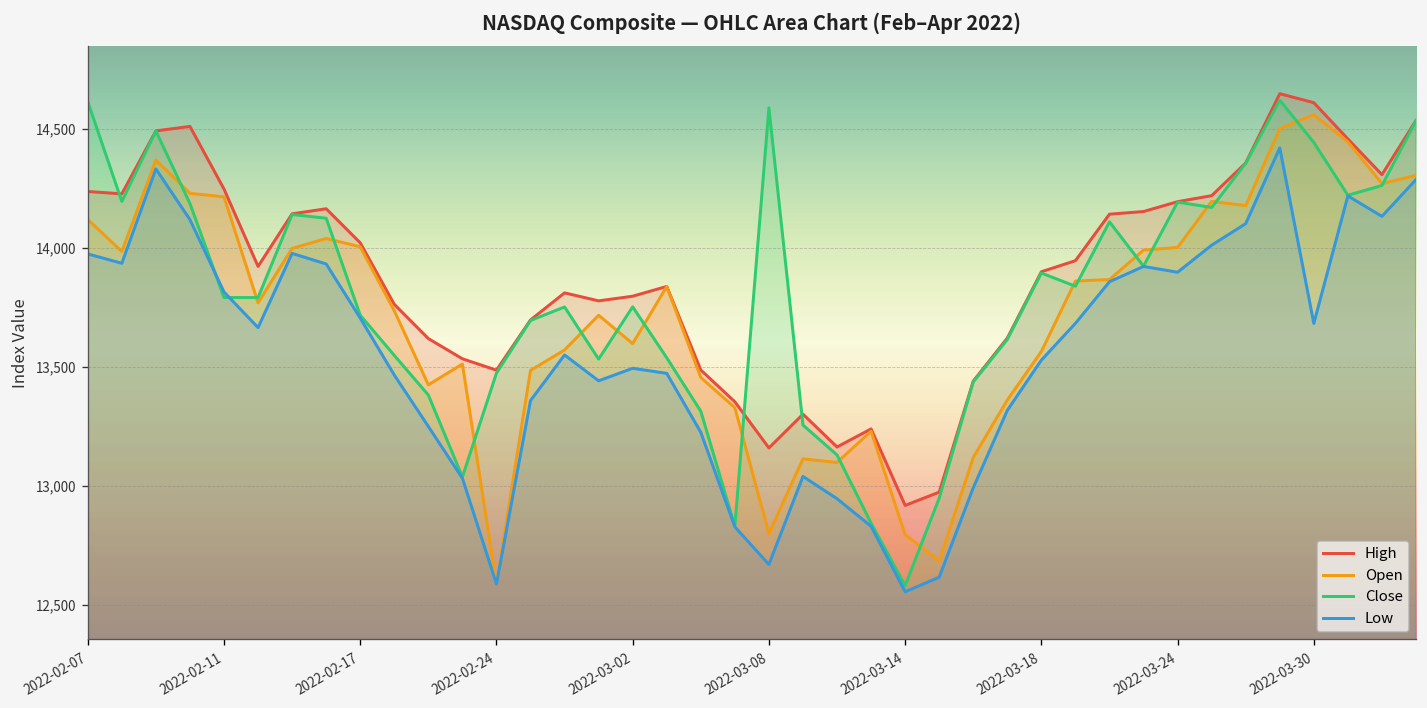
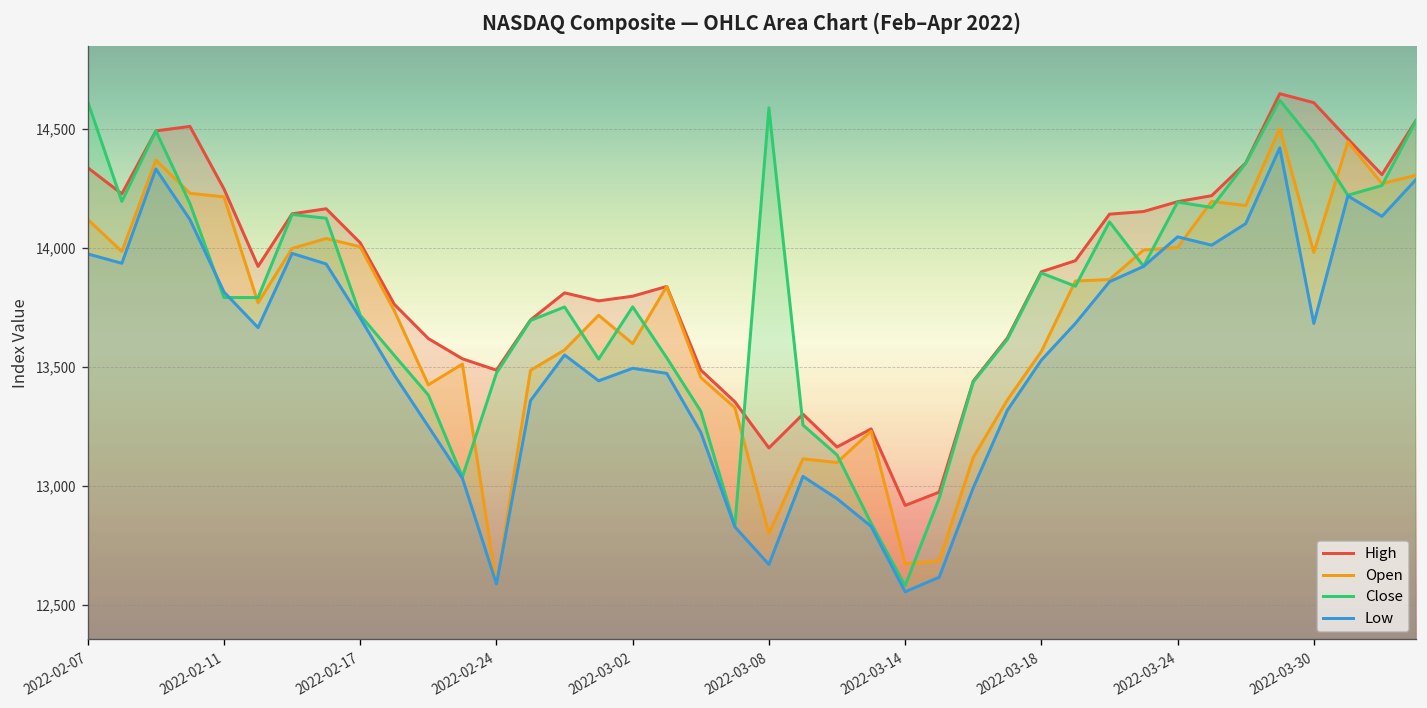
High, 2022-02-07: 14,240 -> 14,340
Open, 2022-03-14: 12,800 -> 12,670
Low, 2022-03-24: 13,900 -> 14,050
Open, 2022-03-30: 14,560 -> 13,980
